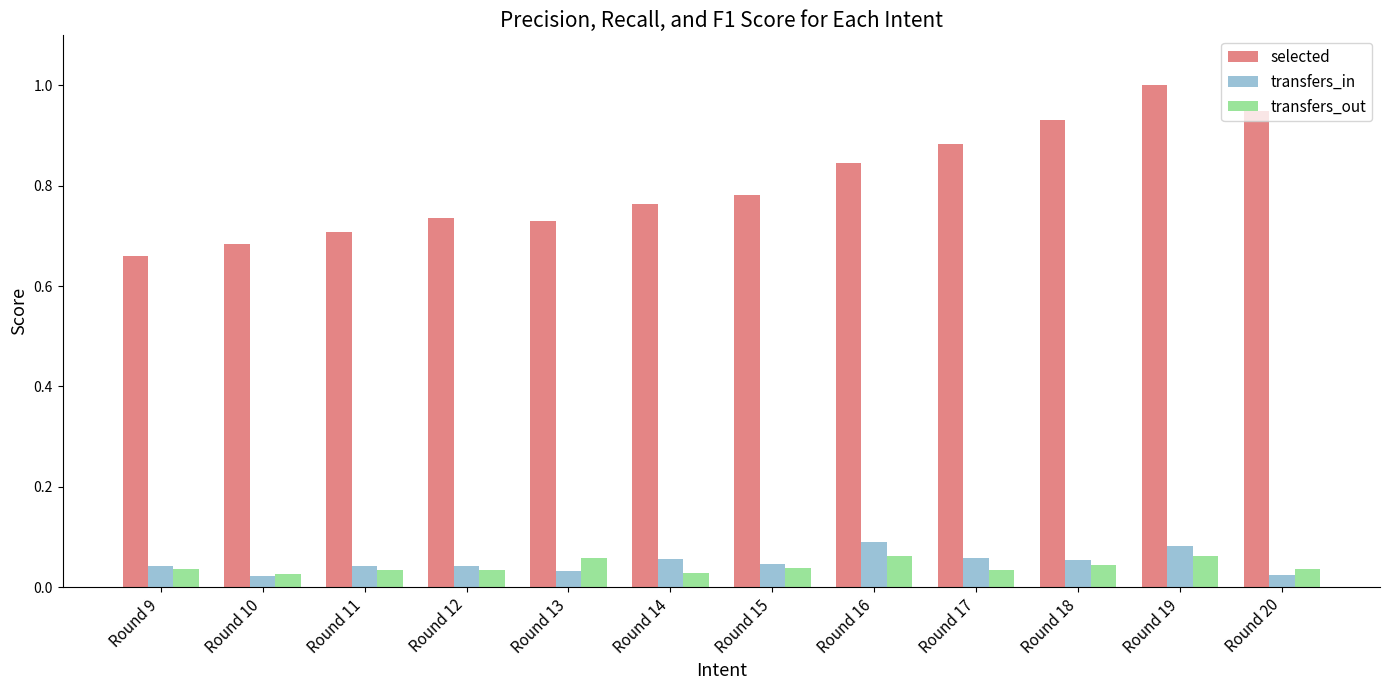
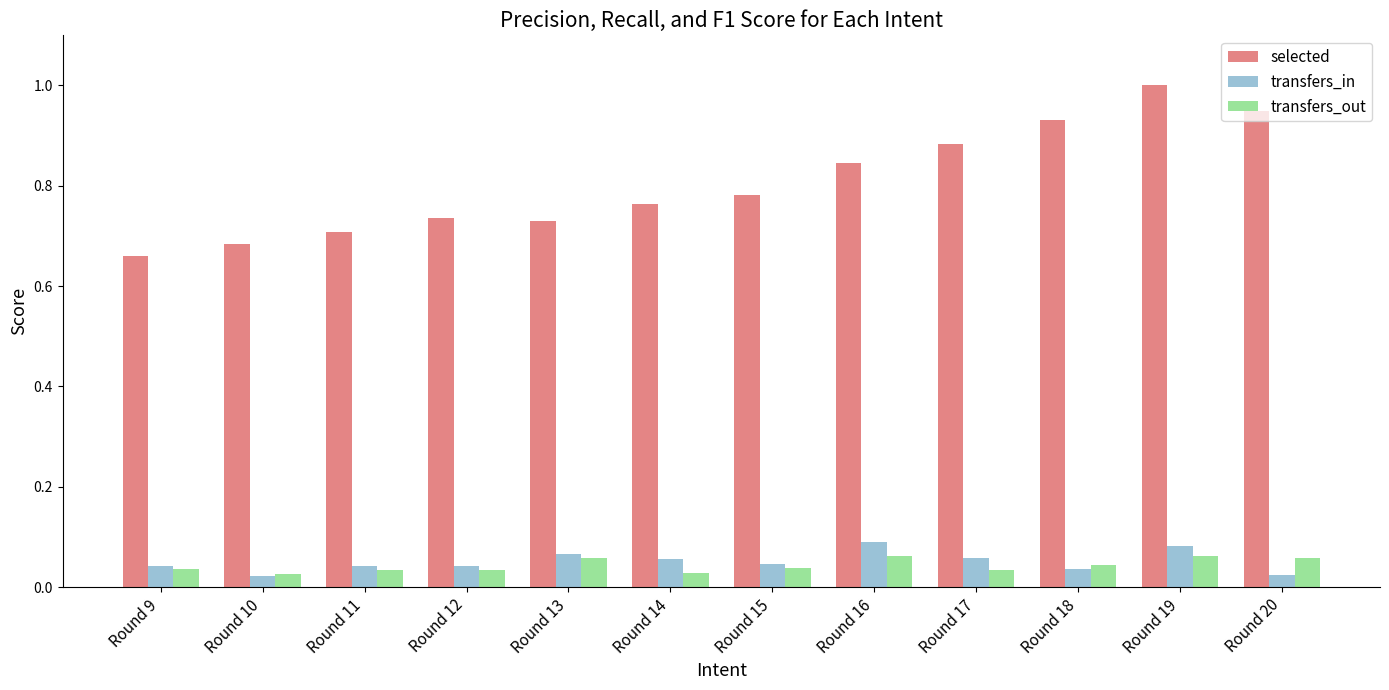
transfers_in, Round 13: 0.03 -> 0.07
transfers_in, Round 18: 0.05 -> 0.04
transfers_out, Round 20: 0.04 -> 0.06
